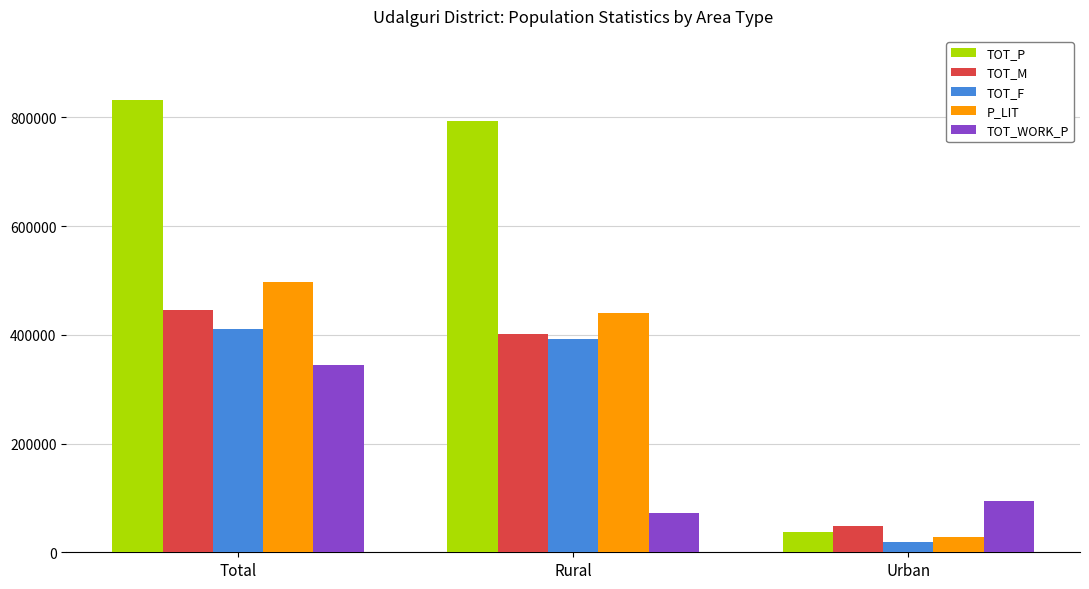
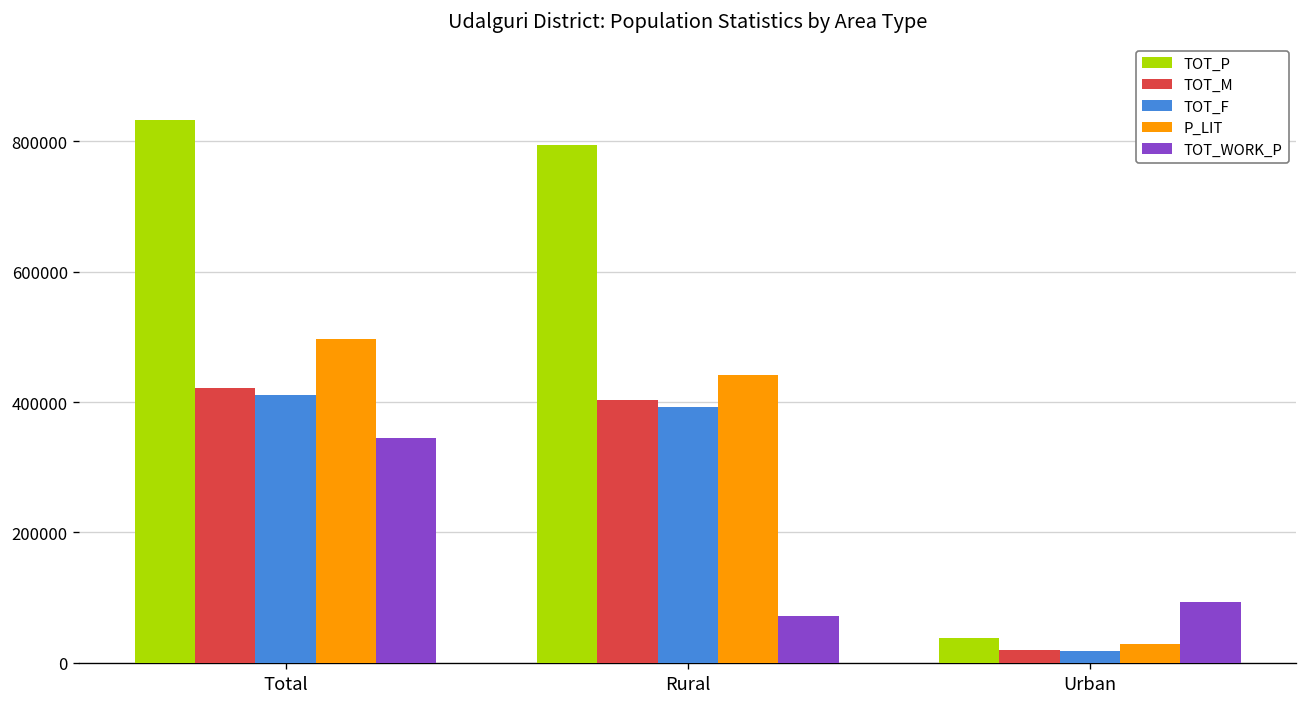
TOT_M, Total: 450000 -> 420000
TOT_M, Urban: 50000 -> 20000
